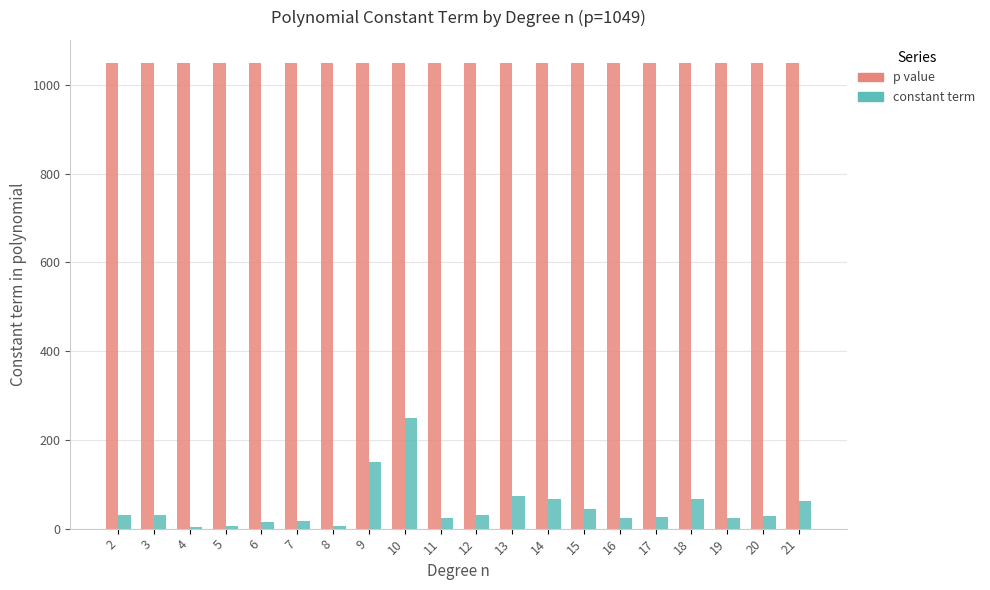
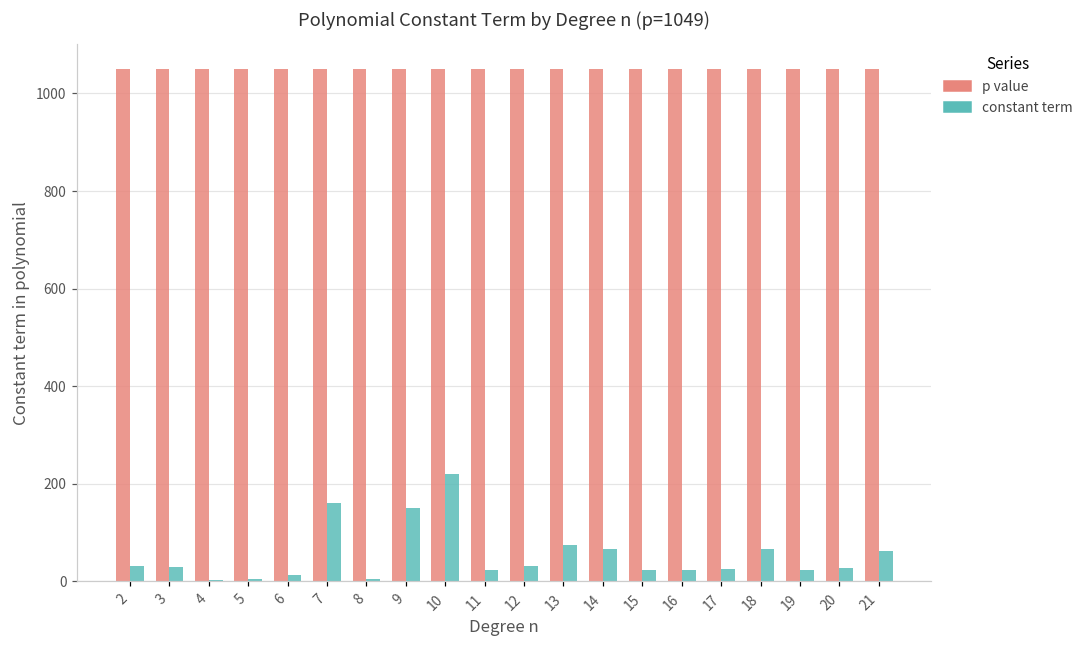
constant term, 7: 20 -> 160
constant term, 10: 250 -> 220
constant term, 15: 50 -> 20
